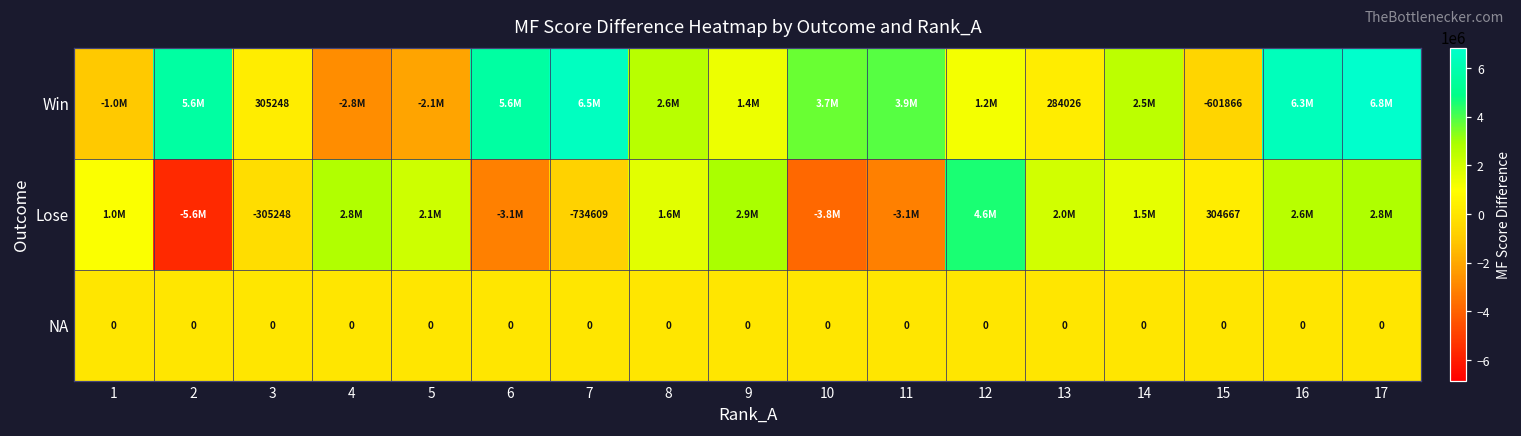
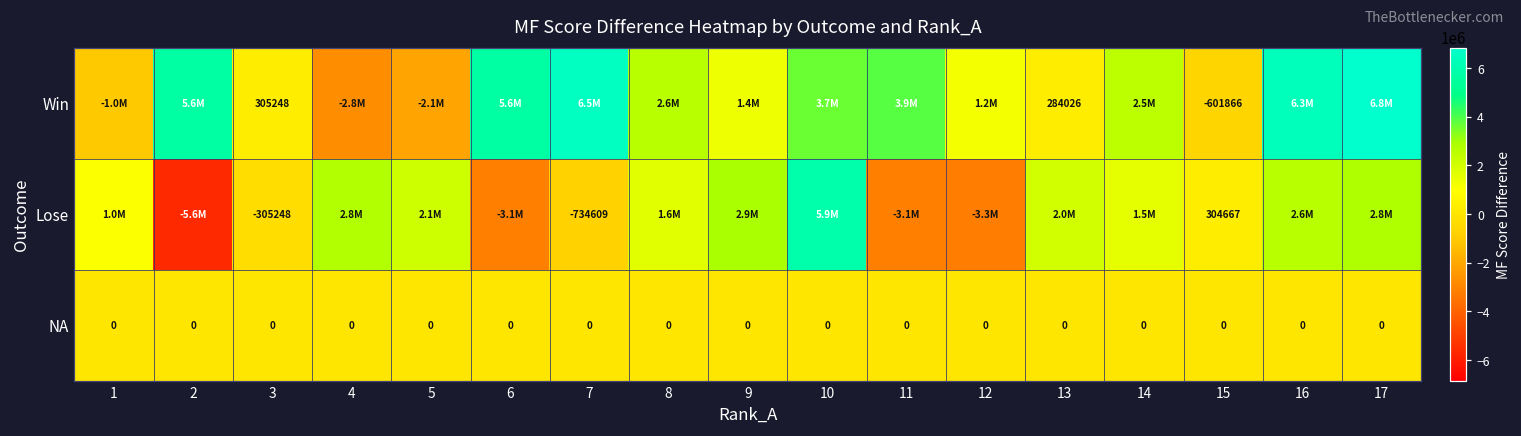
Lose, 10: -3.8M -> 5.9M
Lose, 12: 4.6M -> -3.3M
